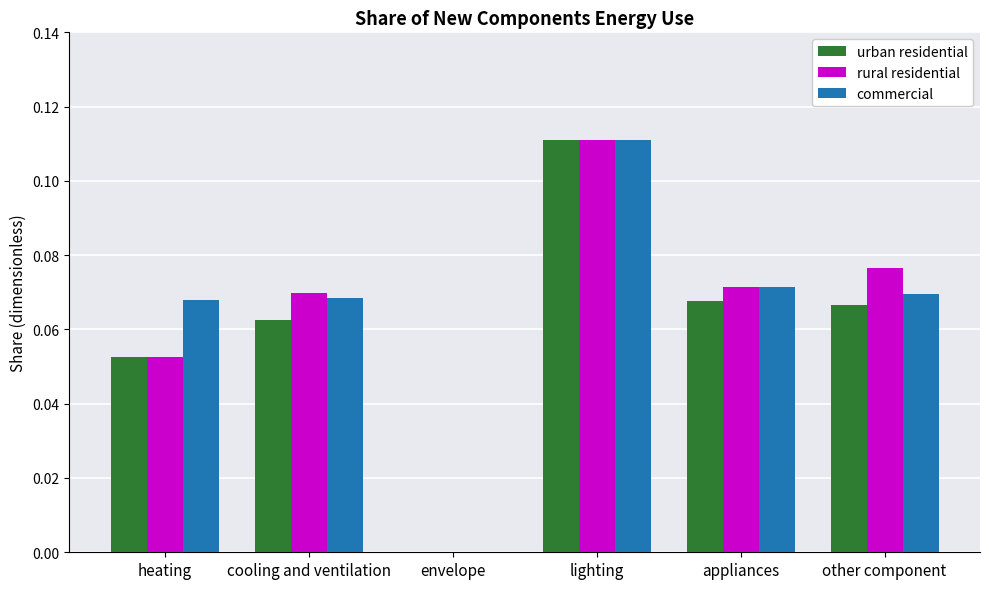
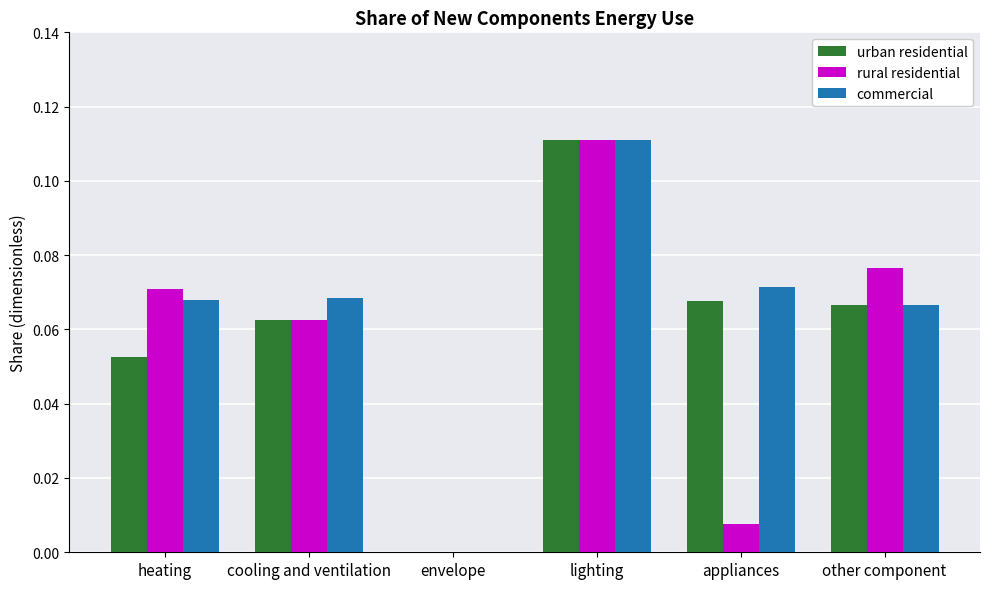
rural residential, heating: 0.053 -> 0.071
rural residential, cooling and ventilation: 0.070 -> 0.063
rural residential, appliances: 0.071 -> 0.008
commercial, other component: 0.069 -> 0.067
